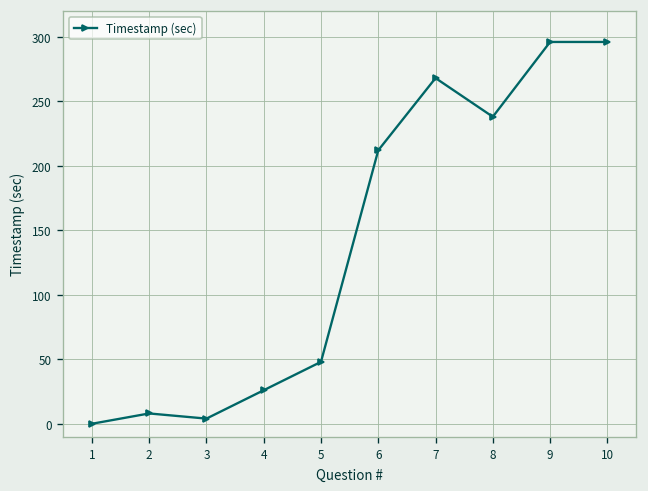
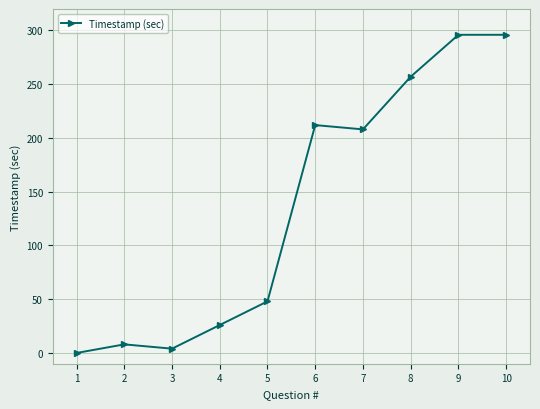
7: 268 -> 208
8: 238 -> 257
